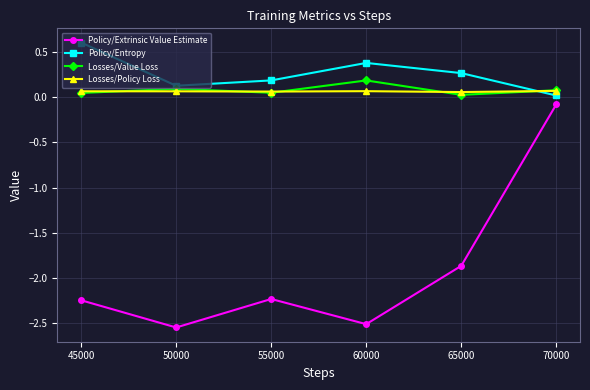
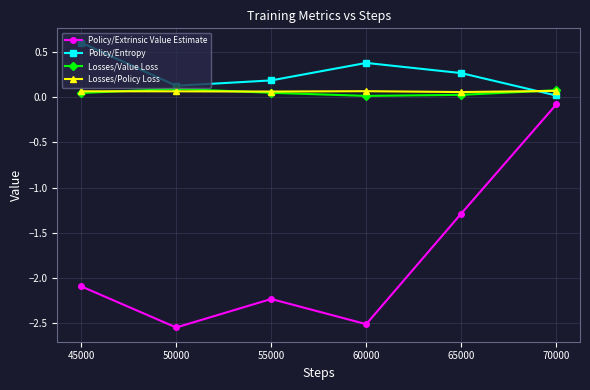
Policy/Extrinsic Value Estimate, 45000: -2.3 -> -2.1
Losses/Value Loss, 60000: 0.2 -> 0.0
Policy/Extrinsic Value Estimate, 65000: -1.9 -> -1.3
